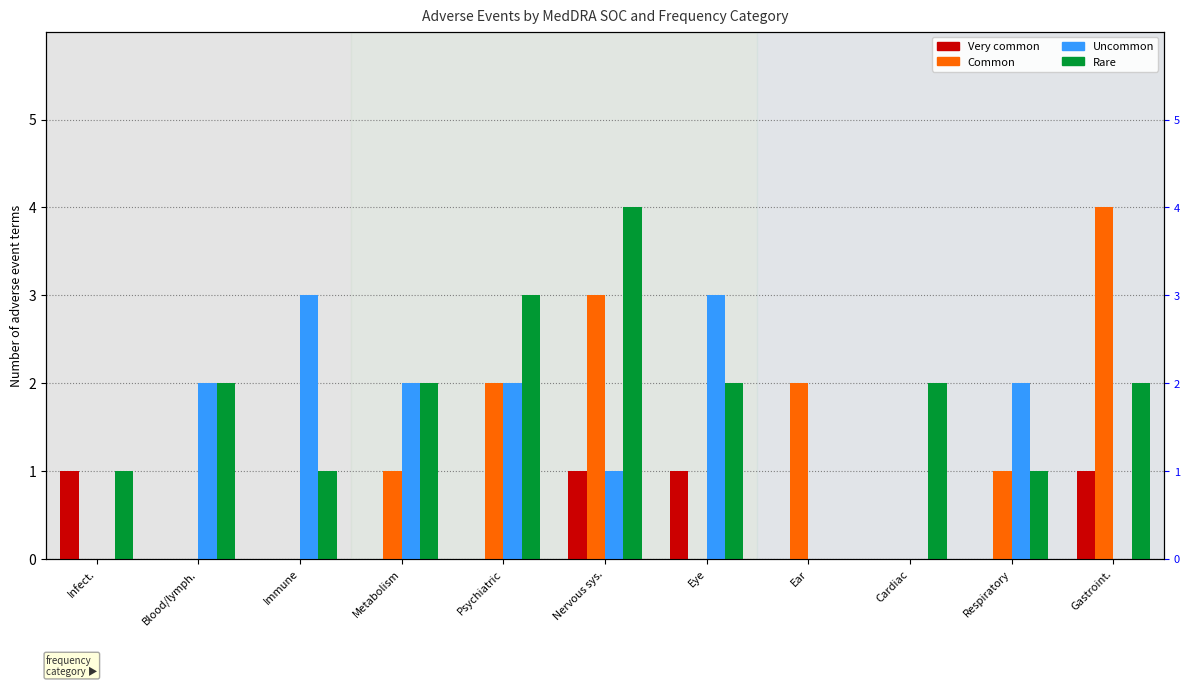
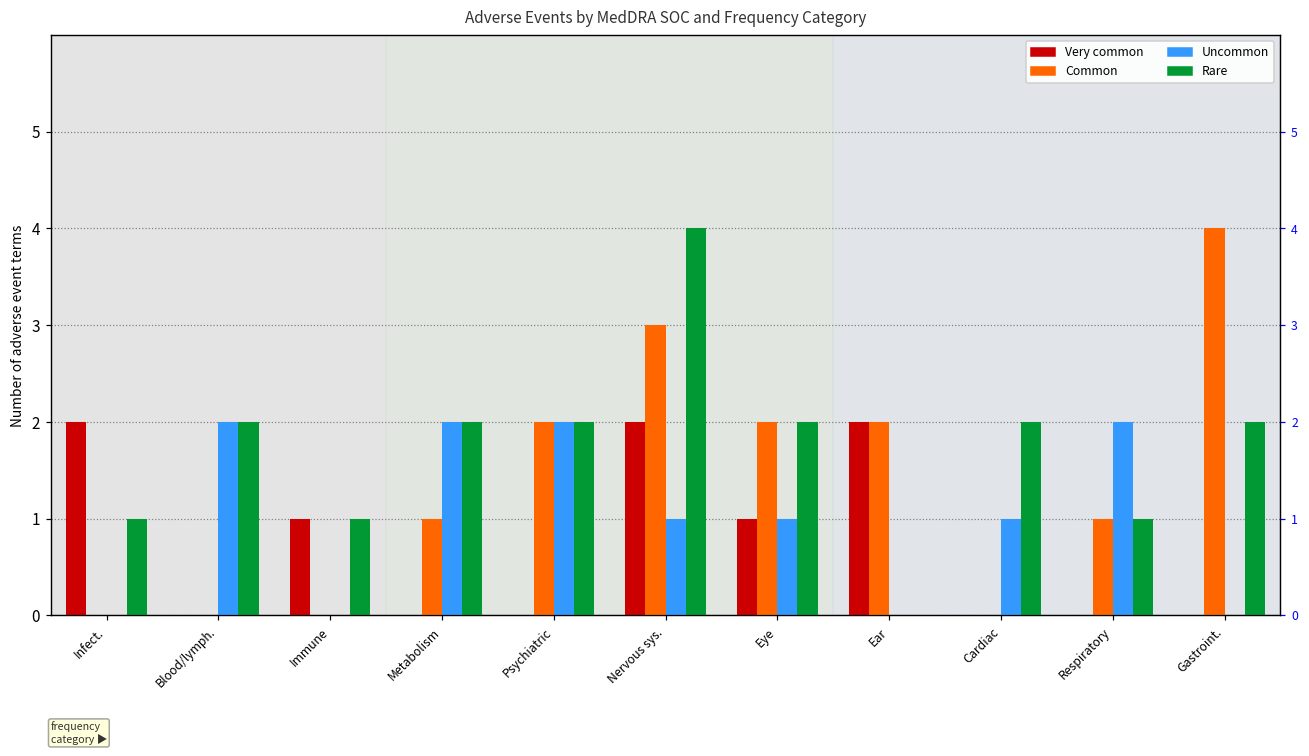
Very common, Infect.: 1 -> 2
Very common, Immune: 0 -> 1
Uncommon, Immune: 3 -> 0
Rare, Psychiatric: 3 -> 2
Very common, Nervous sys.: 1 -> 2
Common, Eye: 0 -> 2
Uncommon, Eye: 3 -> 1
Very common, Ear: 0 -> 2
Uncommon, Cardiac: 0 -> 1
Very common, Gastroint.: 1 -> 0
